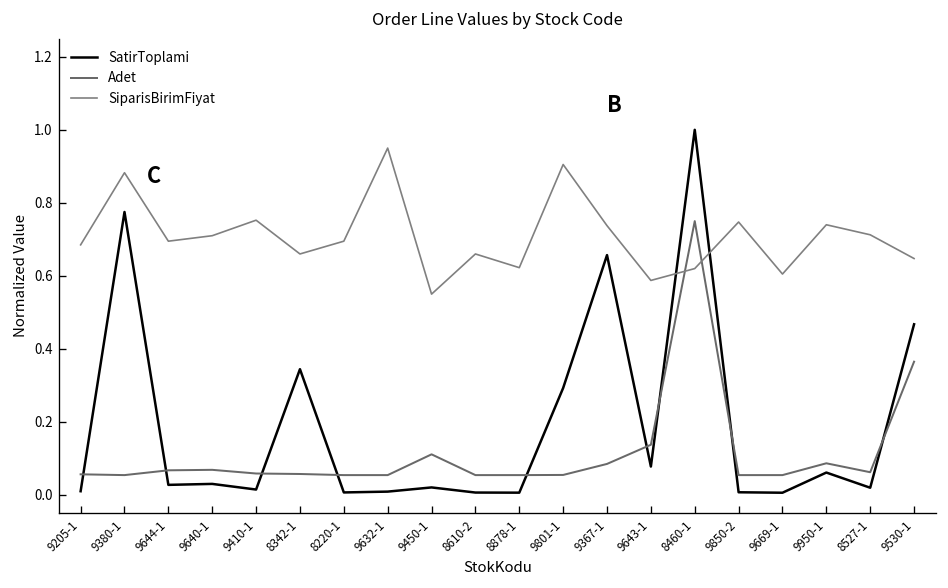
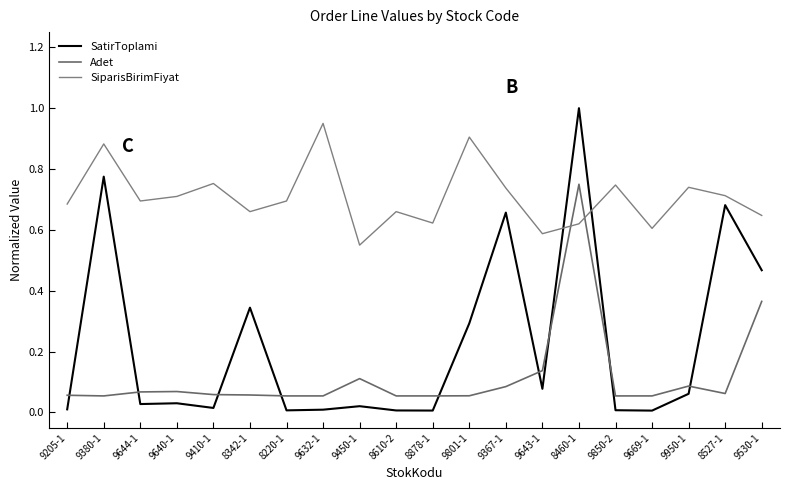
SatirToplami, 8527-1: 0.02 -> 0.68
